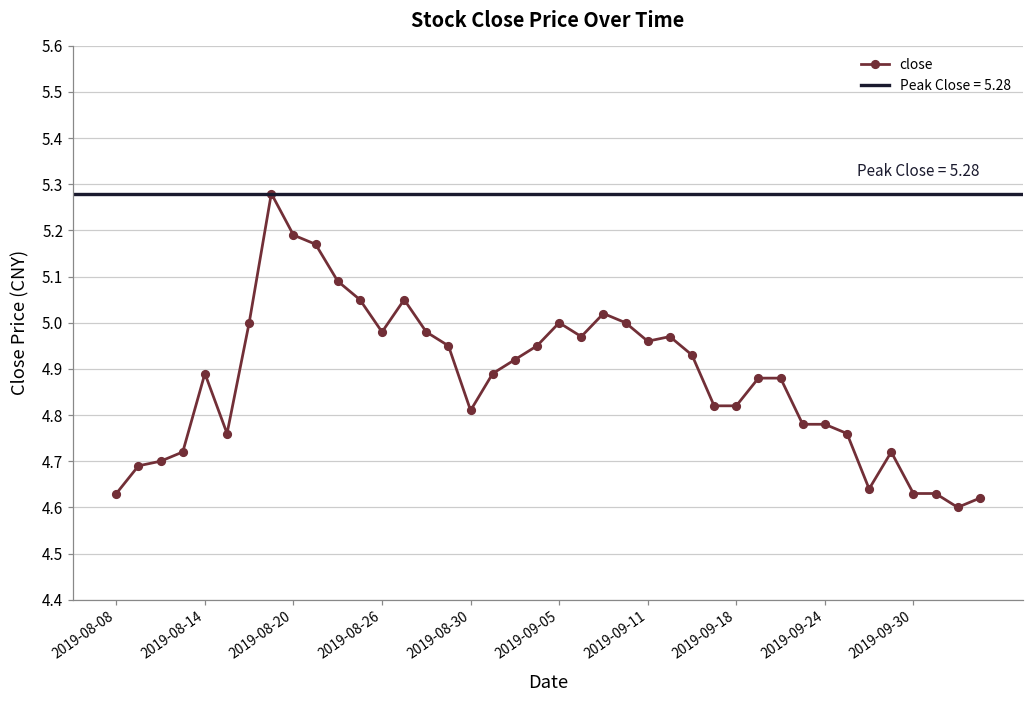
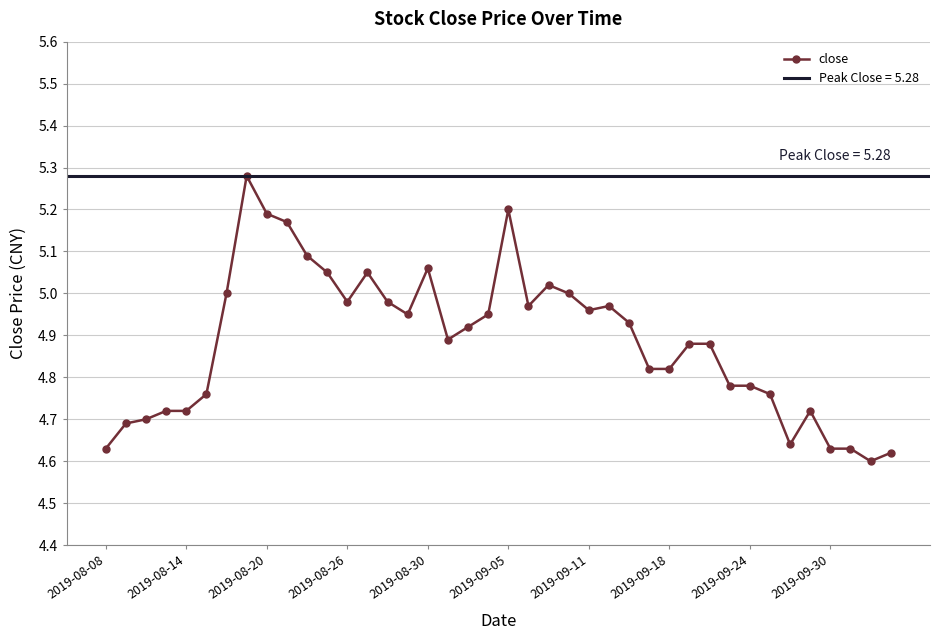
2019-08-14: 4.89 -> 4.72
2019-08-30: 4.81 -> 5.06
2019-09-05: 5.0 -> 5.2
